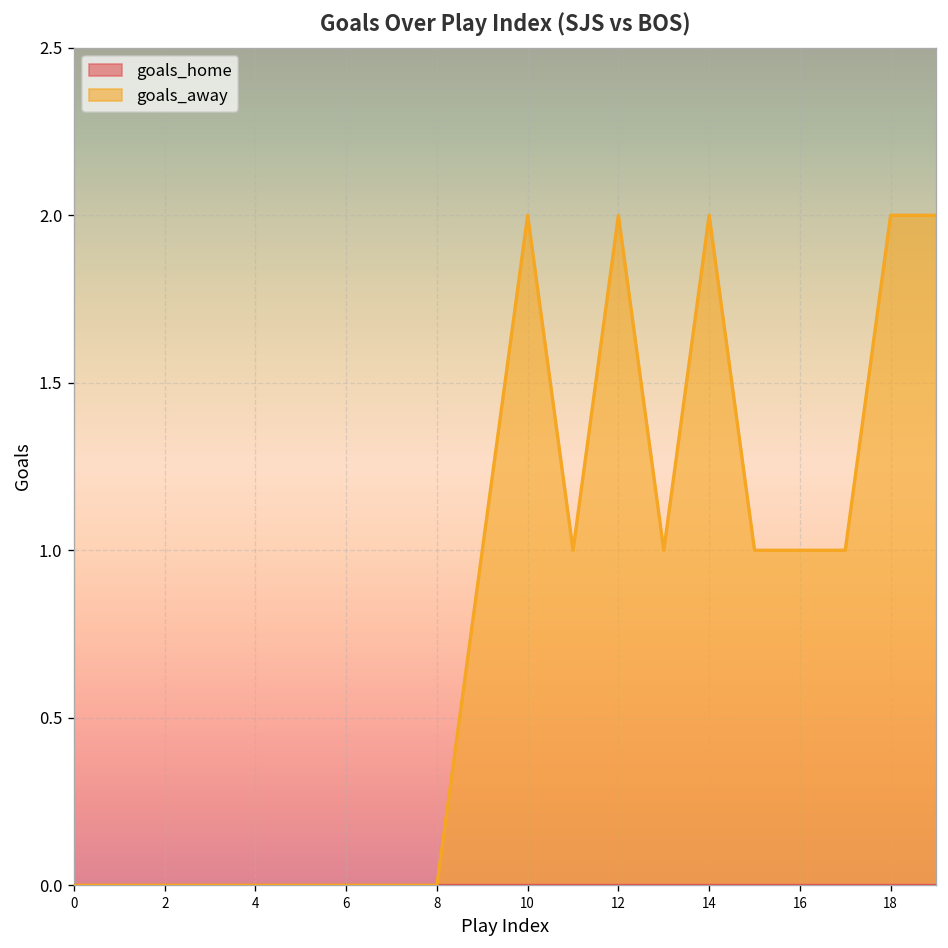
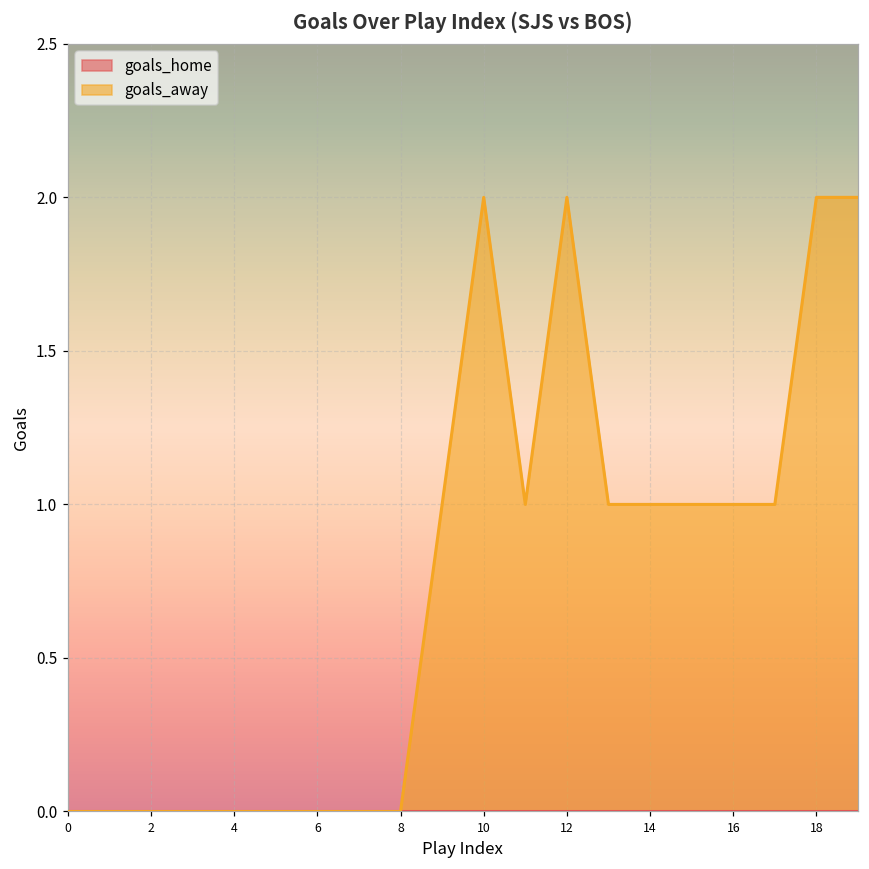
goals_away, 14: 2 -> 1
